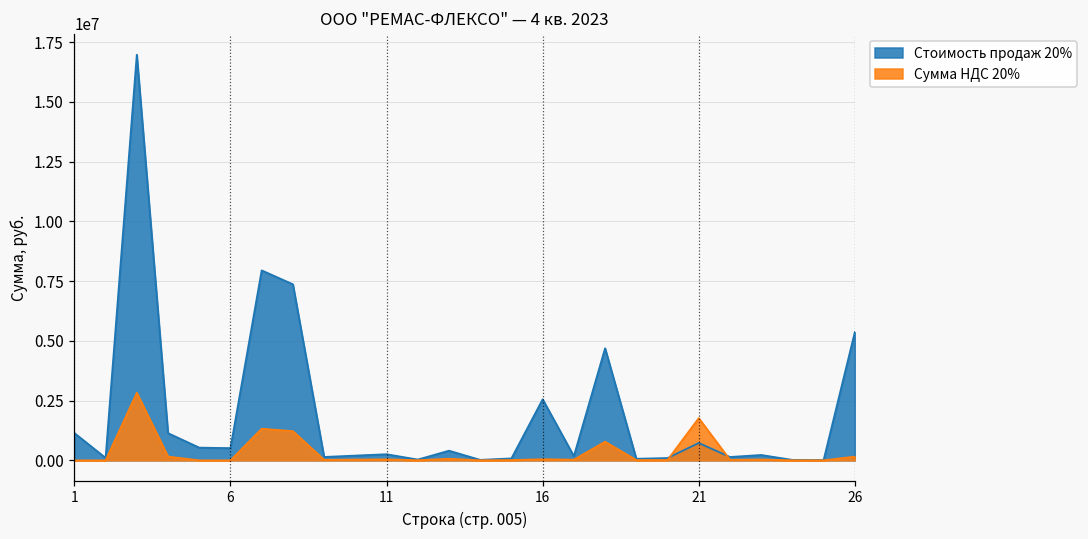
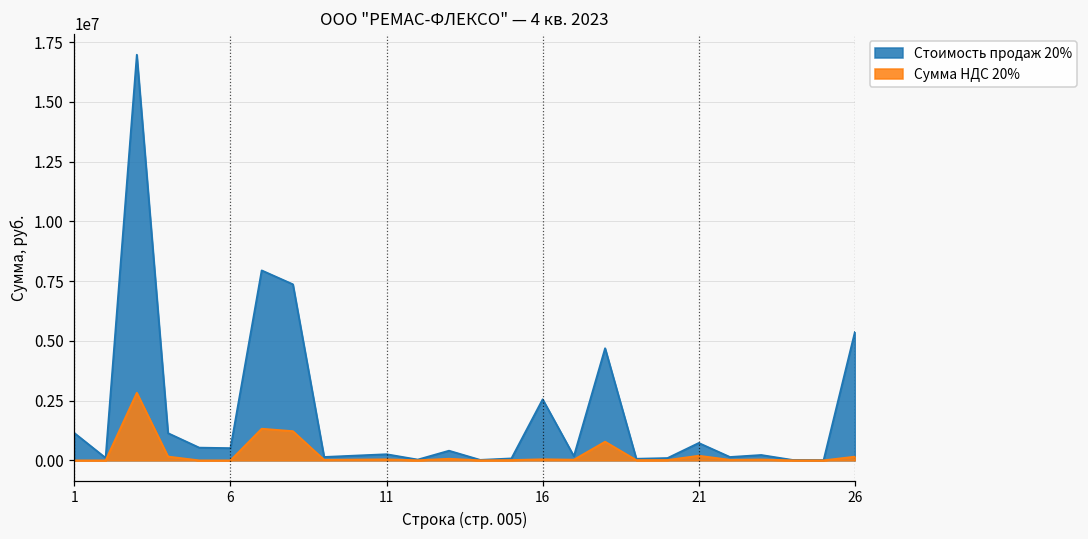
Сумма НДС 20%, 21: 1800000 -> 200000
